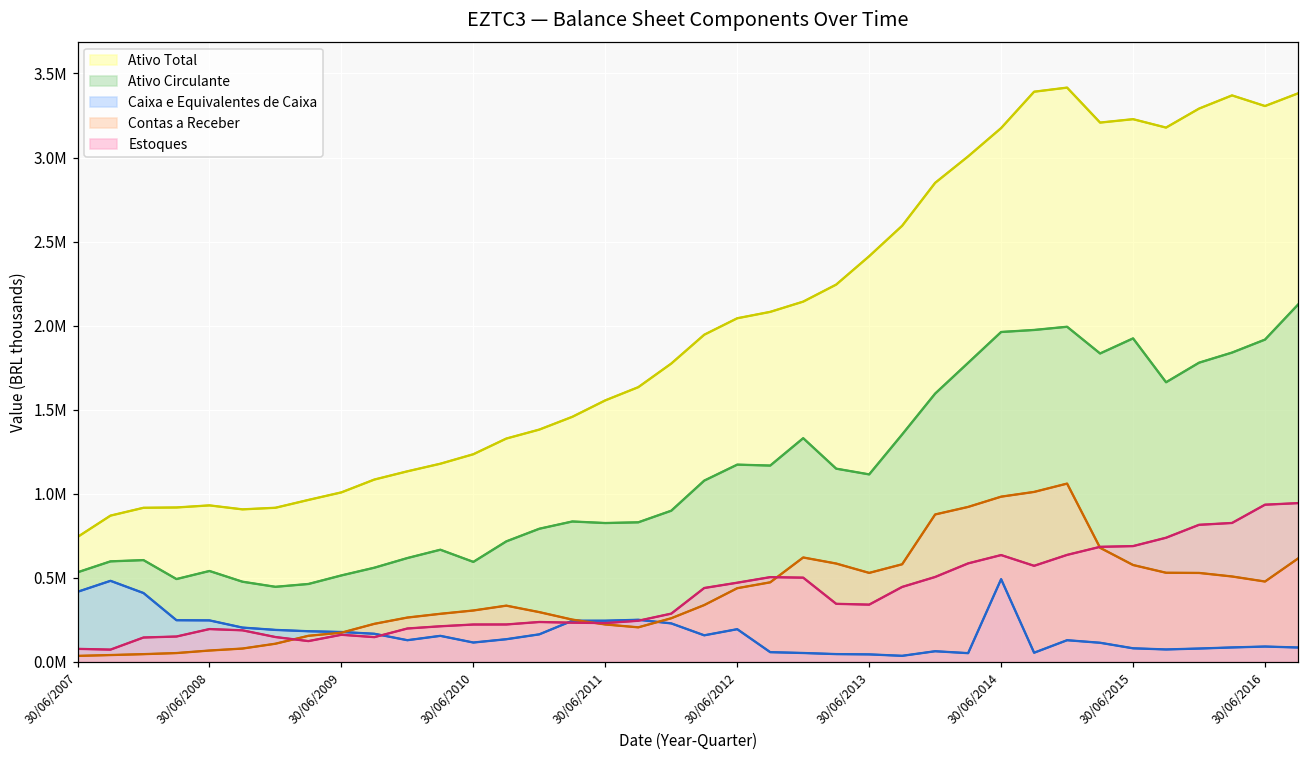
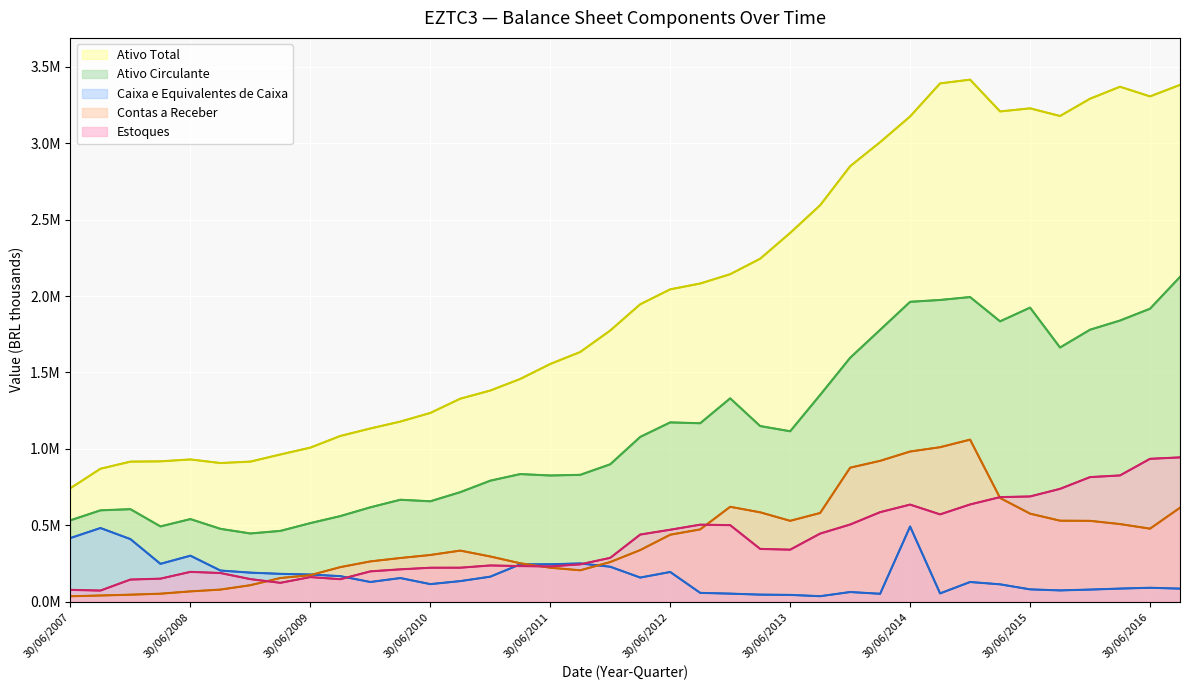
Caixa e Equivalentes de Caixa, 30/06/2008: 250000 -> 300000
Ativo Circulante, 30/06/2010: 590000 -> 660000
